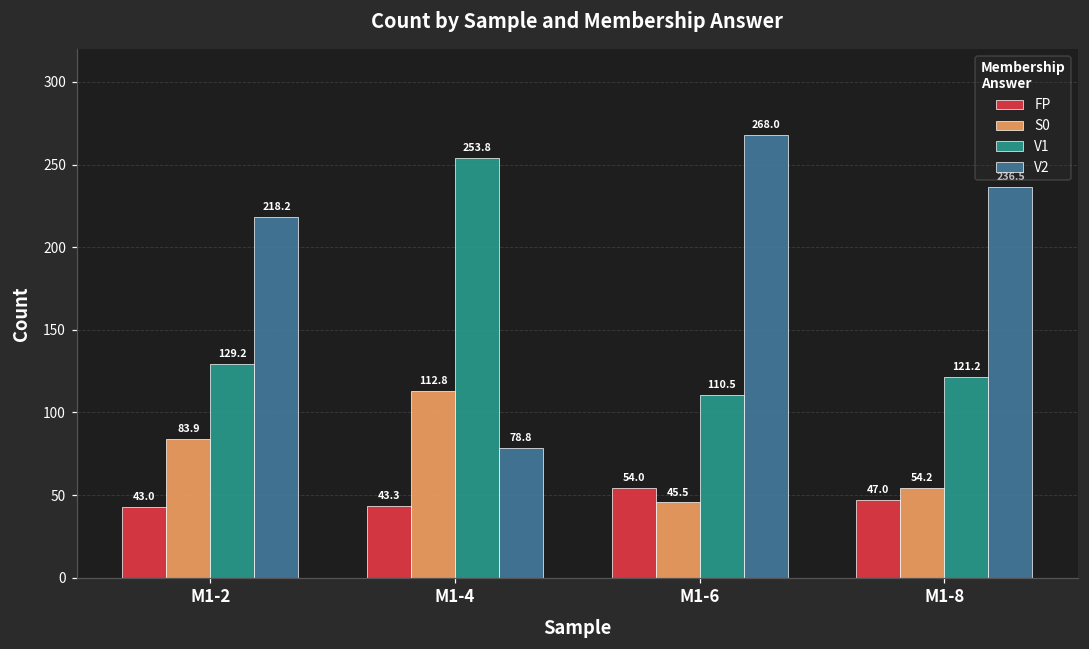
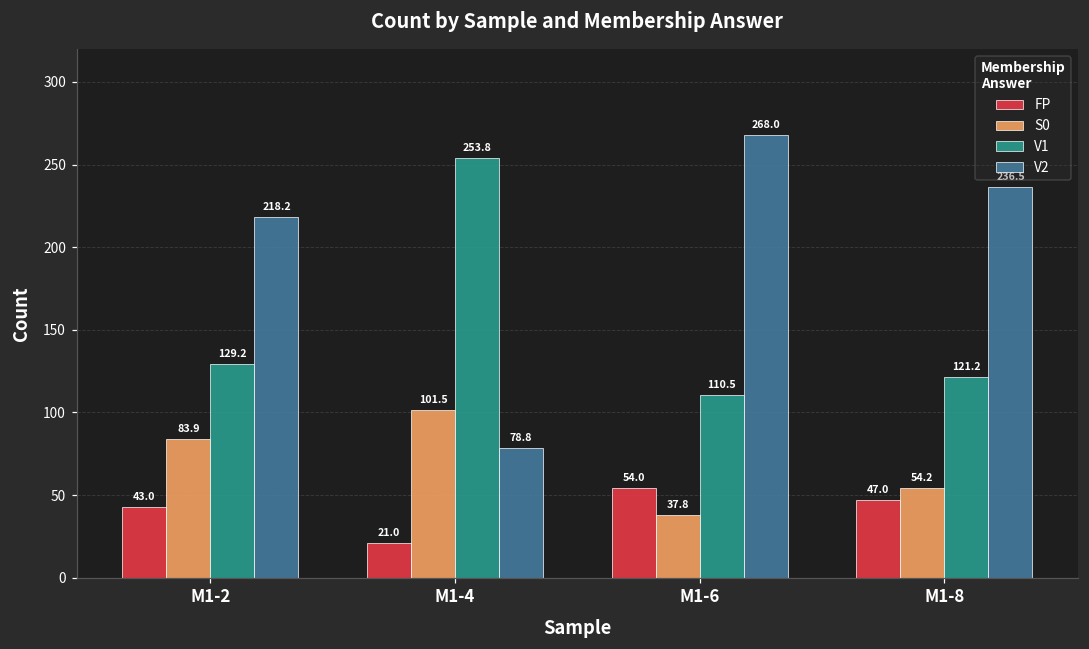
FP, M1-4: 43.3 -> 21.0
S0, M1-4: 112.8 -> 101.5
S0, M1-6: 45.5 -> 37.8
